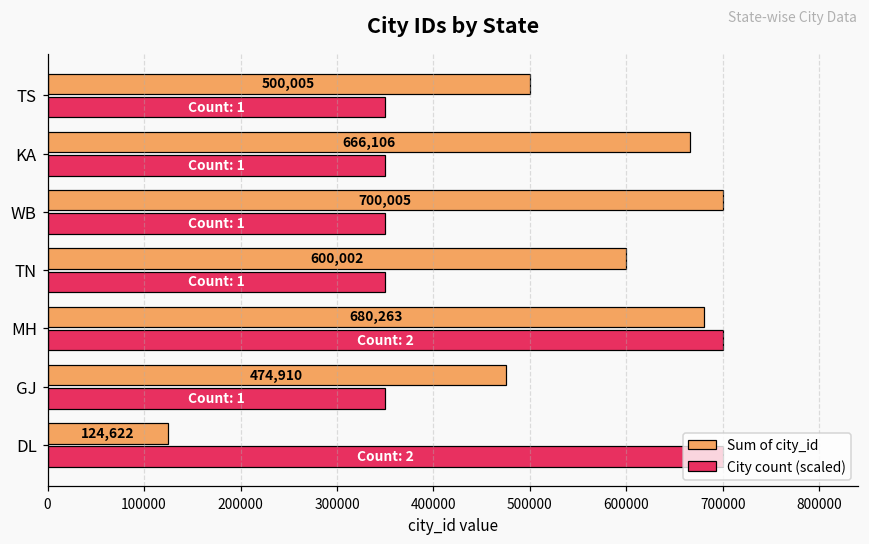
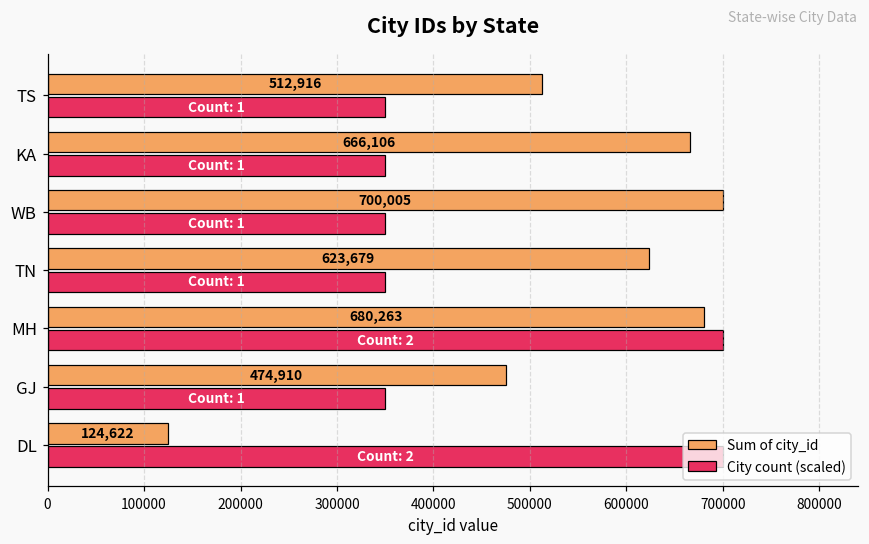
Sum of city_id, TS: 500,005 -> 512,916
Sum of city_id, TN: 600,002 -> 623,679
